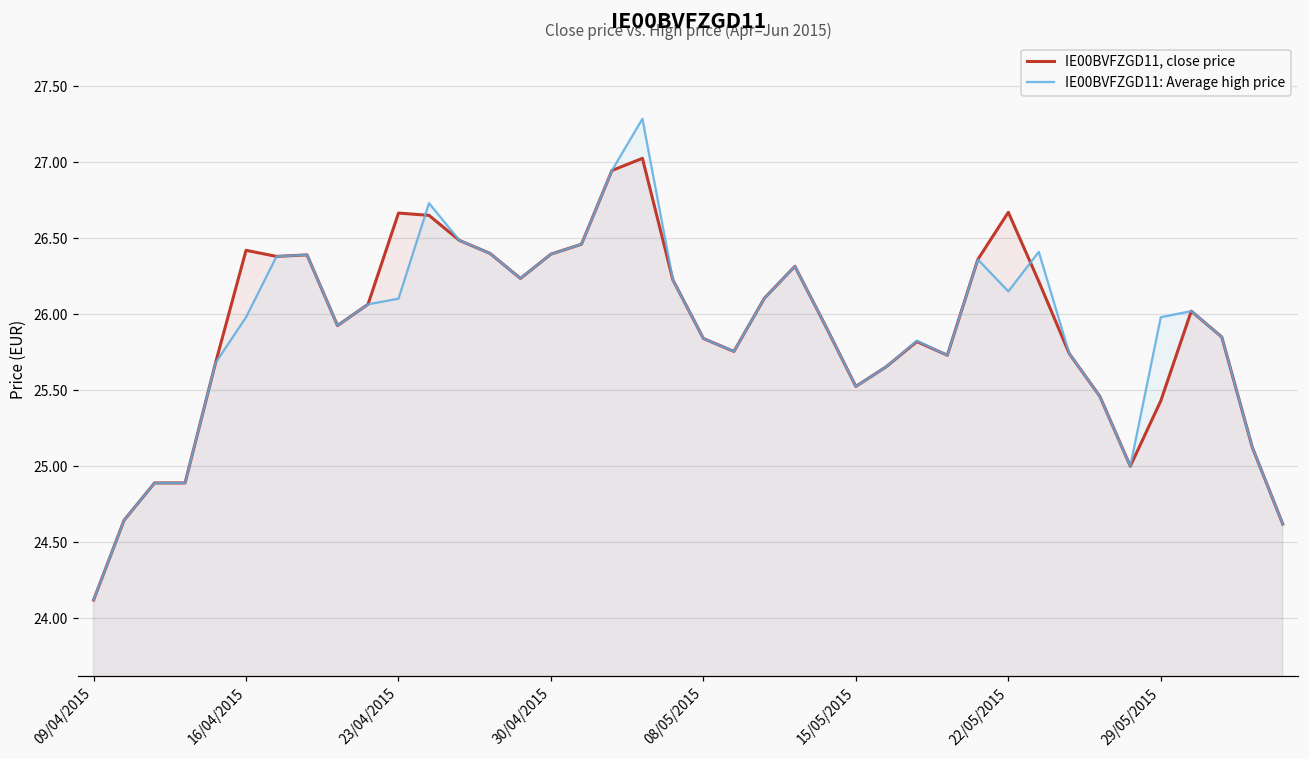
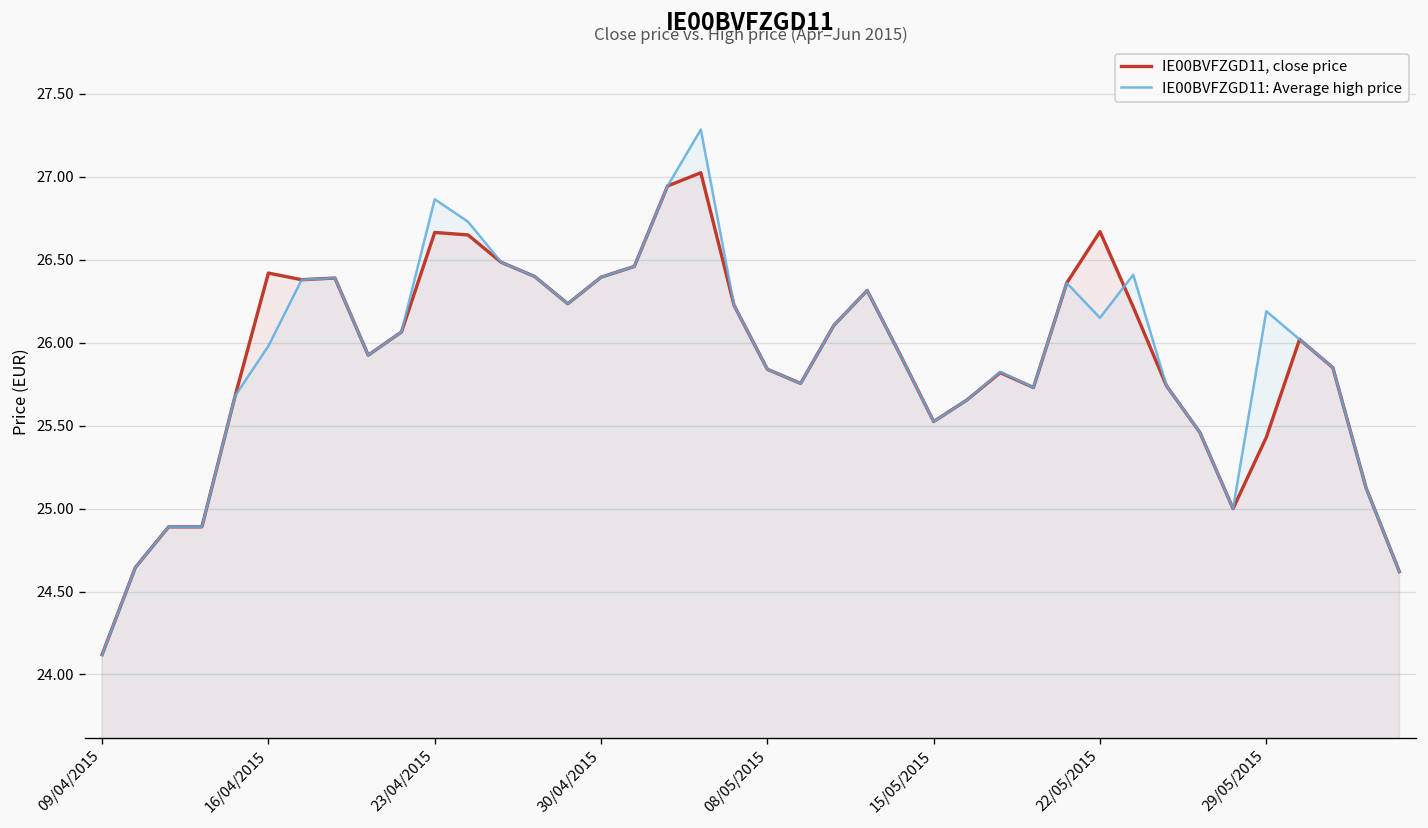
IE00BVFZGD11: Average high price, 23/04/2015: 26.10 -> 26.87
IE00BVFZGD11: Average high price, 29/05/2015: 25.98 -> 26.19
